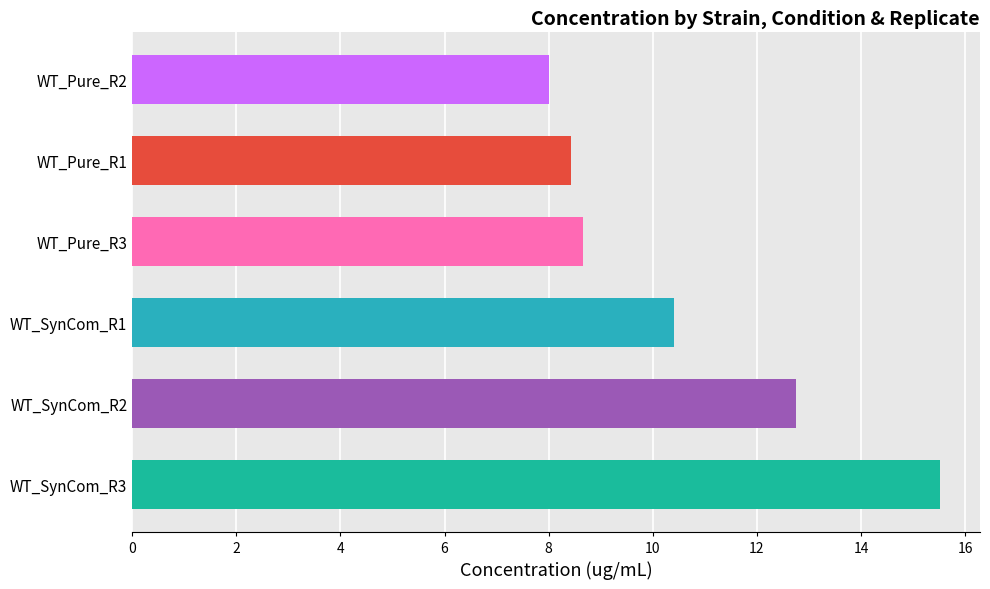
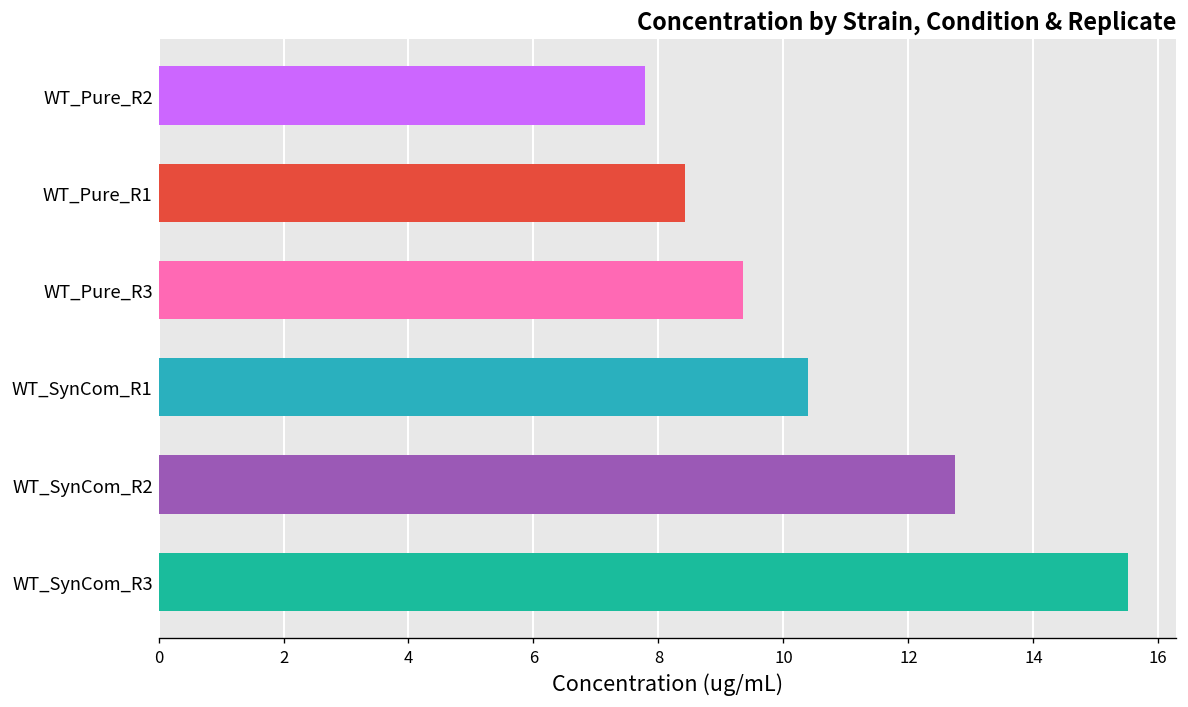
WT_Pure_R2: 8.0 -> 7.8
WT_Pure_R3: 8.7 -> 9.4
